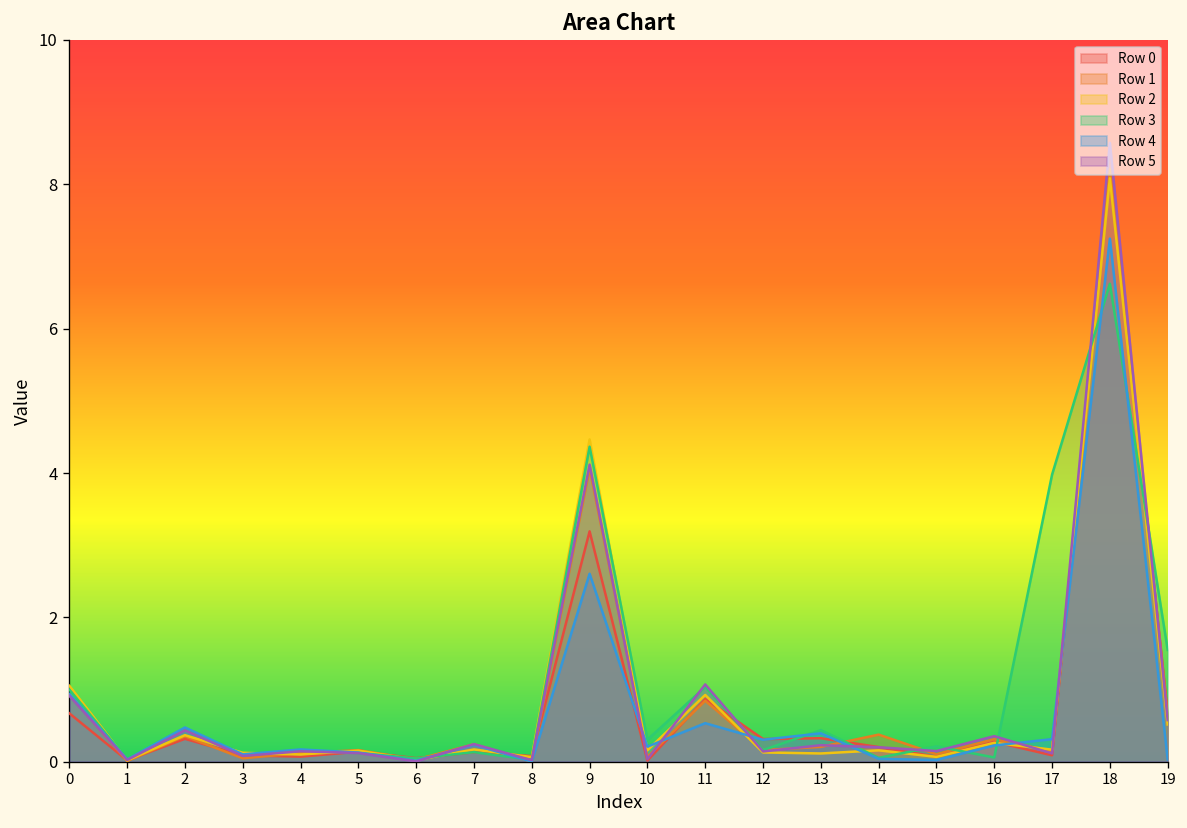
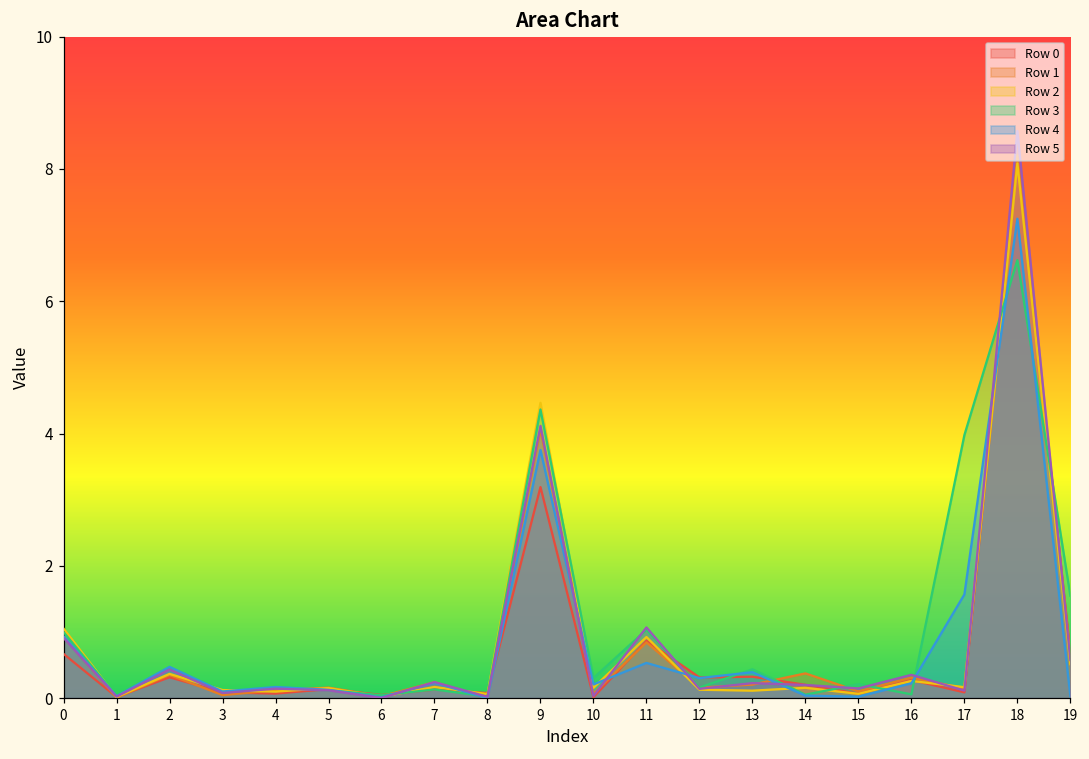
Row 4, 9: 2.6 -> 3.8
Row 4, 17: 0.3 -> 1.6
